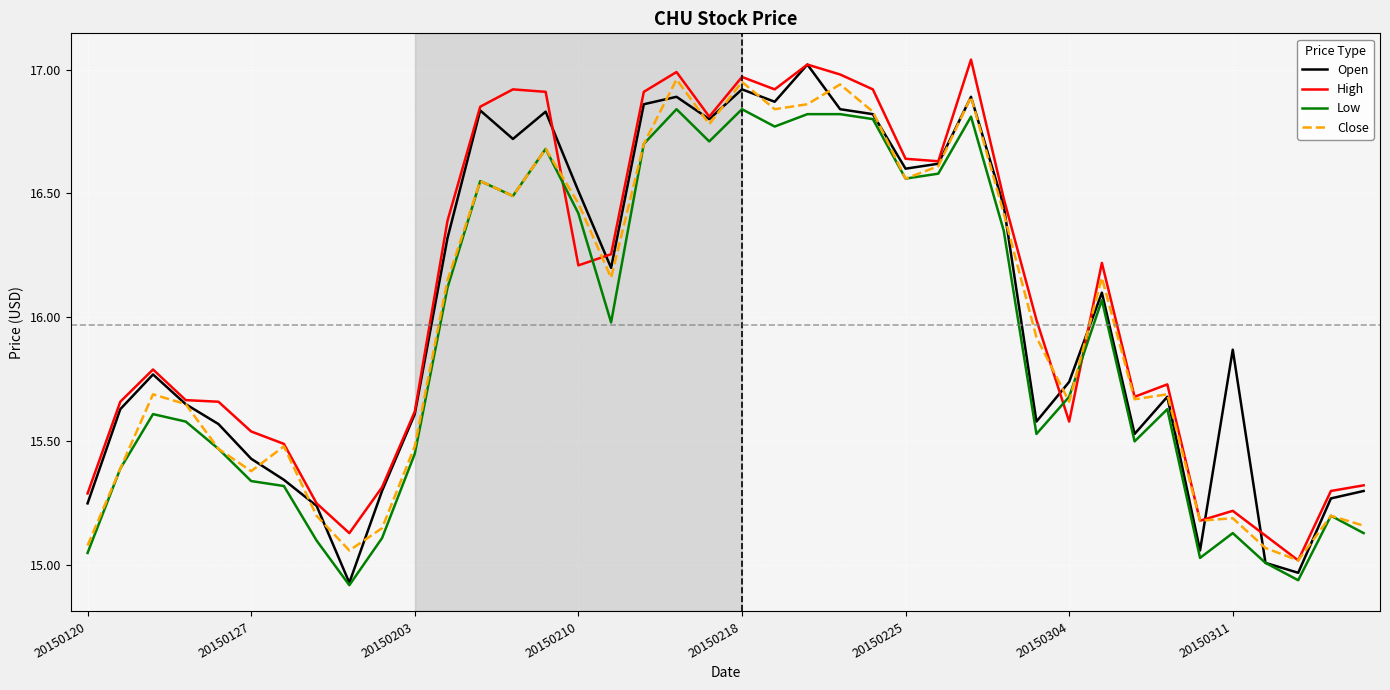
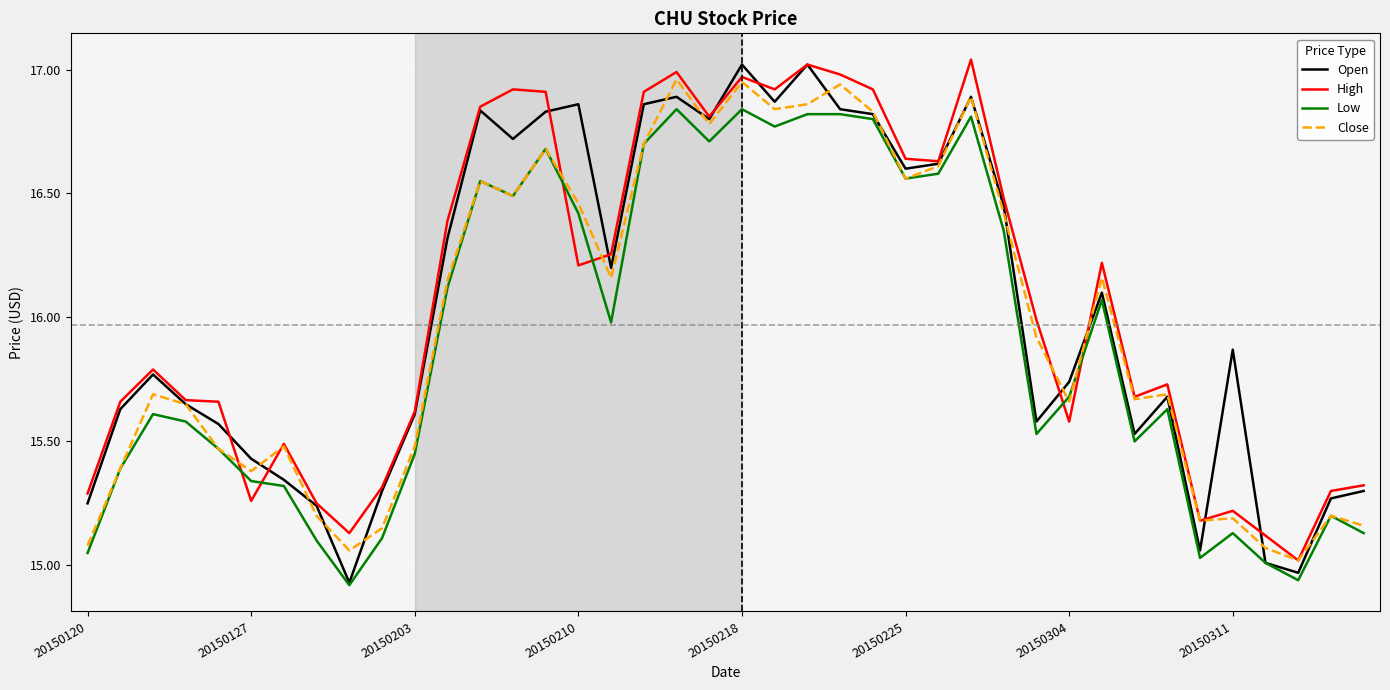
High, 20150127: 15.54 -> 15.26
Open, 20150210: 16.51 -> 16.86
Open, 20150218: 16.92 -> 17.02
